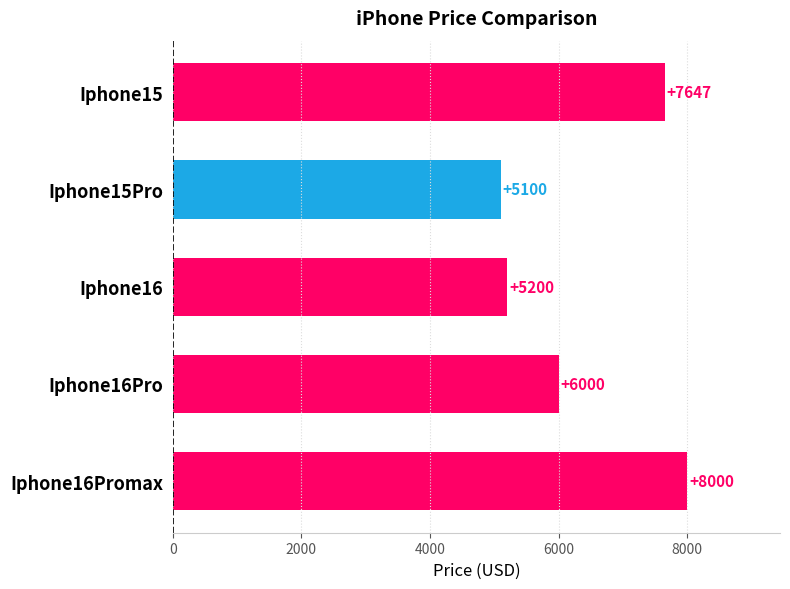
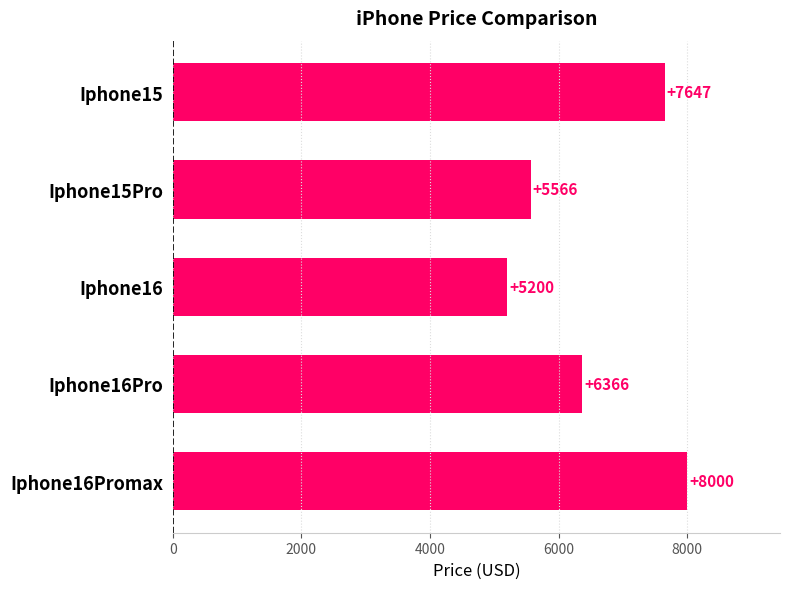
Iphone15Pro: +5100 -> +5566
Iphone16Pro: +6000 -> +6366
